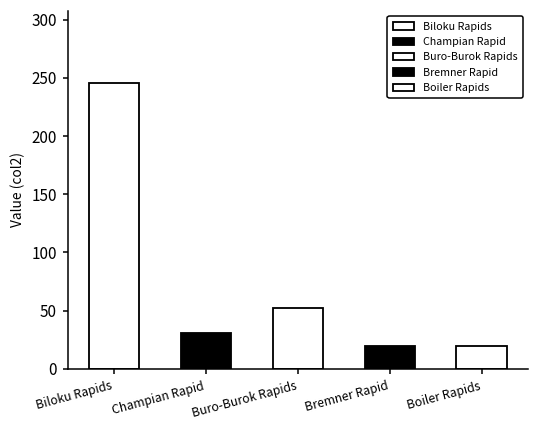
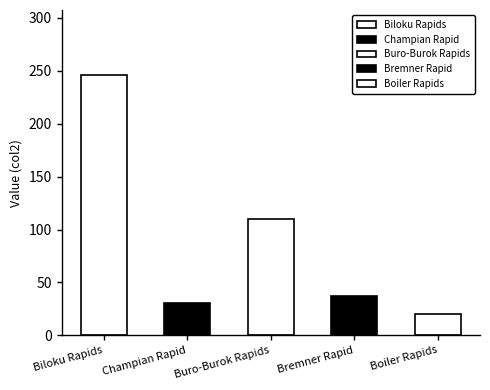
Buro-Burok Rapids: 52 -> 110
Bremner Rapid: 20 -> 37
